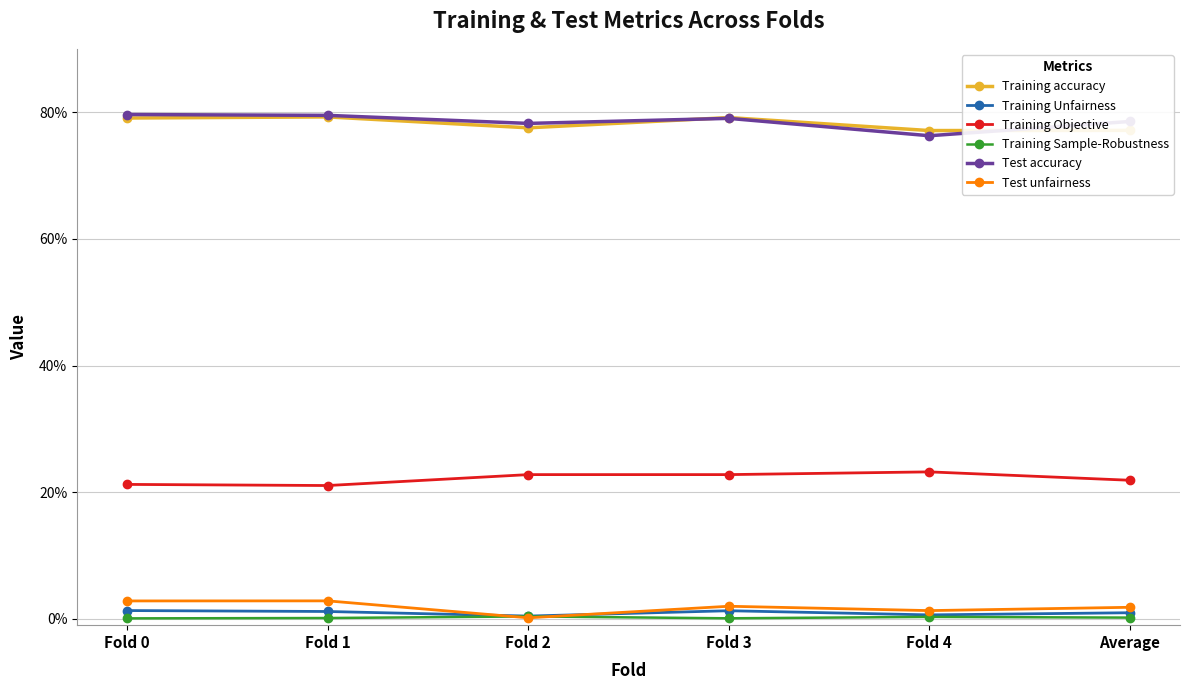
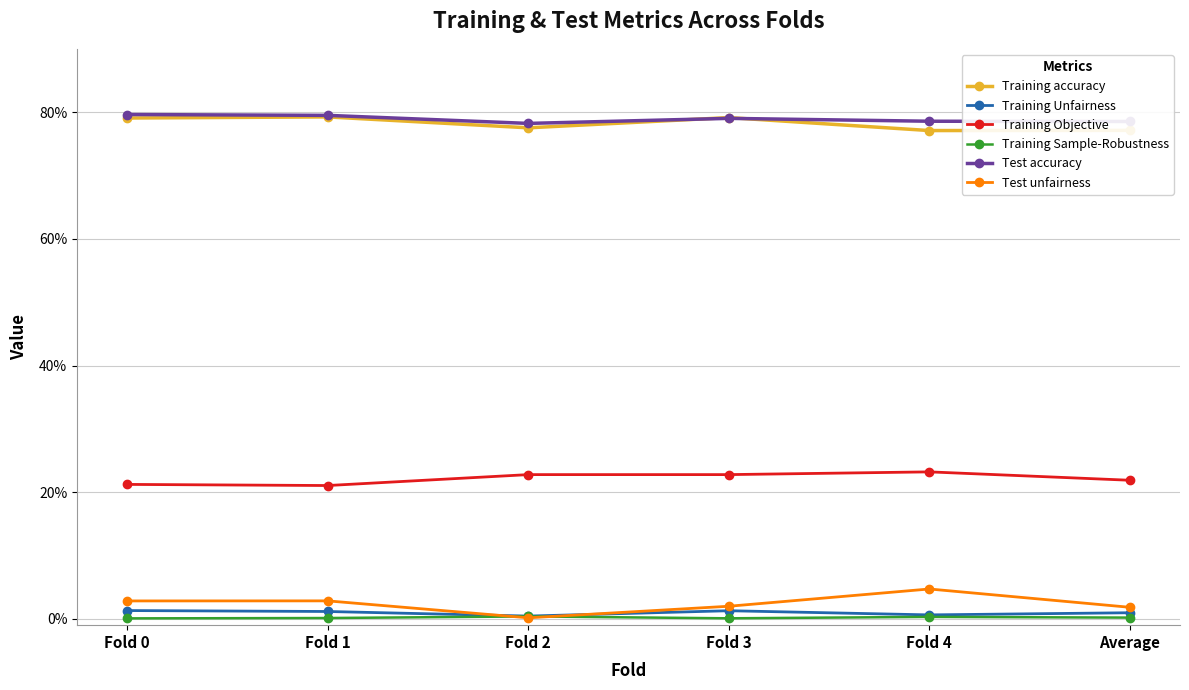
Test accuracy, Fold 4: 76% -> 79%
Test unfairness, Fold 4: 1% -> 5%
